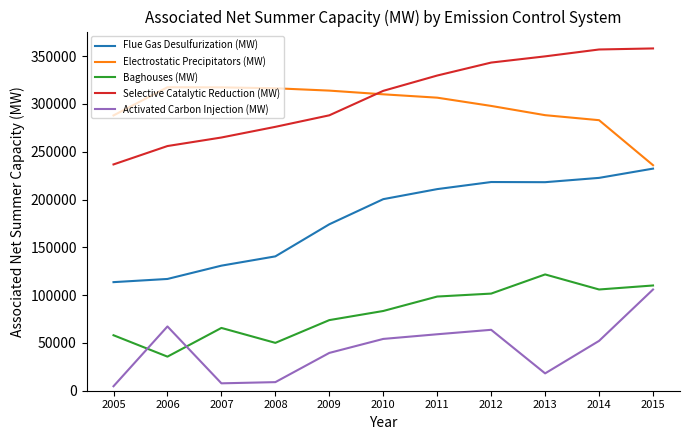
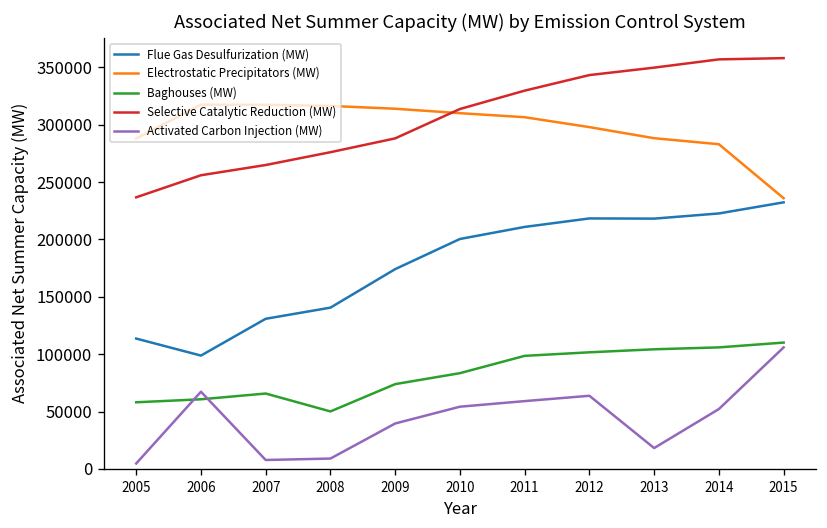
Flue Gas Desulfurization (MW), 2006: 120000 -> 100000
Baghouses (MW), 2006: 40000 -> 60000
Baghouses (MW), 2013: 120000 -> 100000
